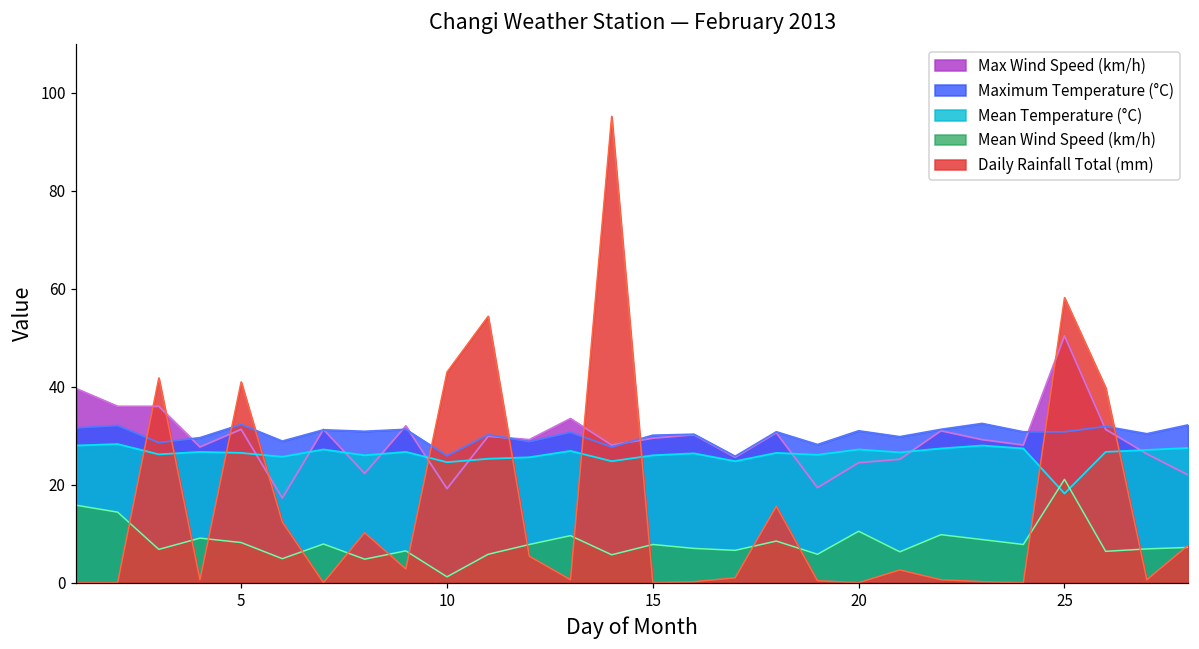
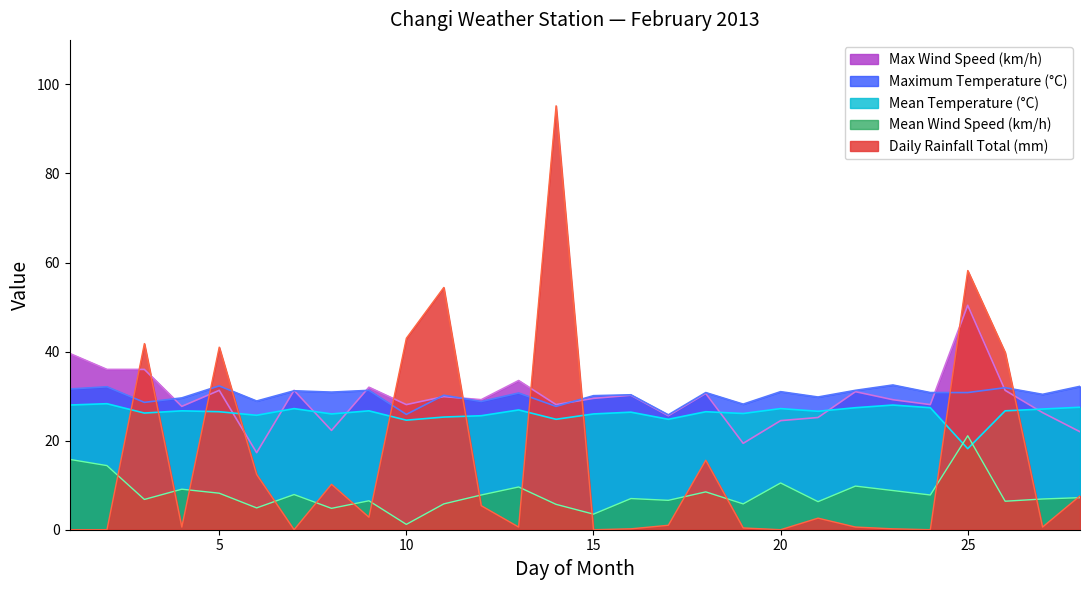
Max Wind Speed (km/h), 10: 19 -> 28
Mean Wind Speed (km/h), 15: 8 -> 4
